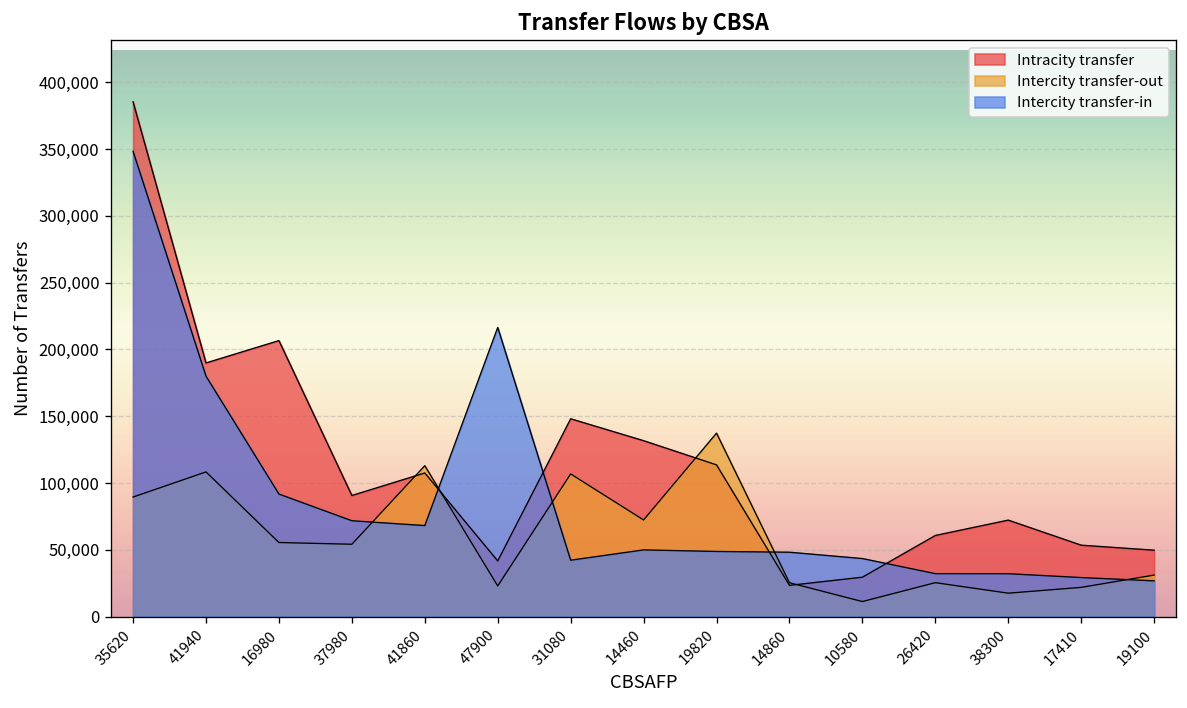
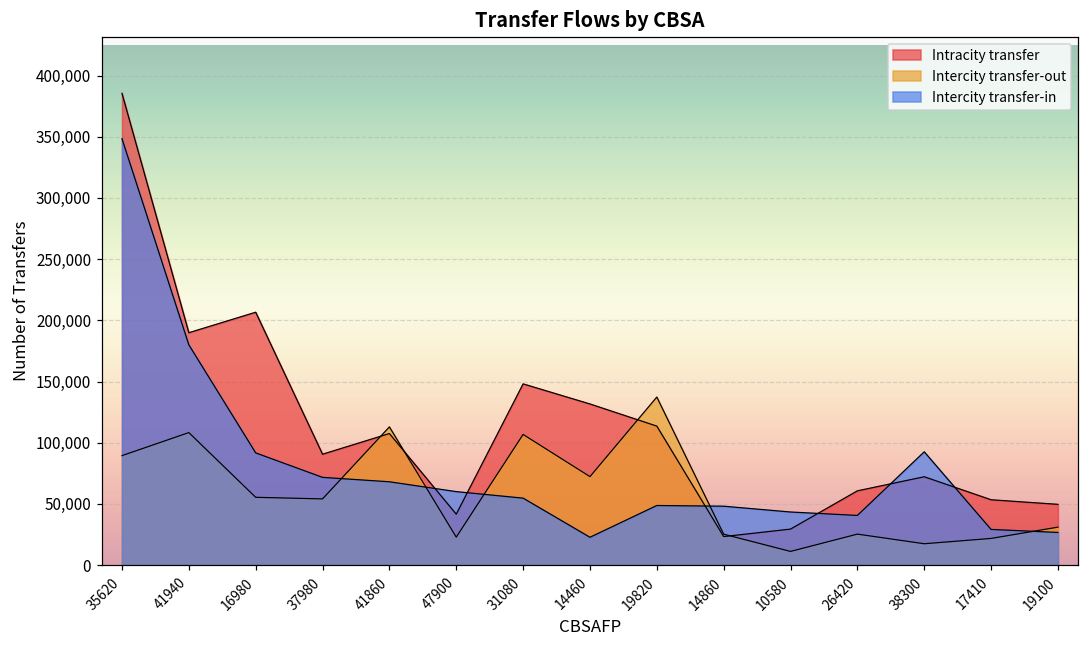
Intercity transfer-in, 47900: 217,000 -> 60,000
Intercity transfer-in, 31080: 42,000 -> 55,000
Intercity transfer-in, 14460: 50,000 -> 23,000
Intercity transfer-in, 26420: 32,000 -> 41,000
Intercity transfer-in, 38300: 32,000 -> 93,000
